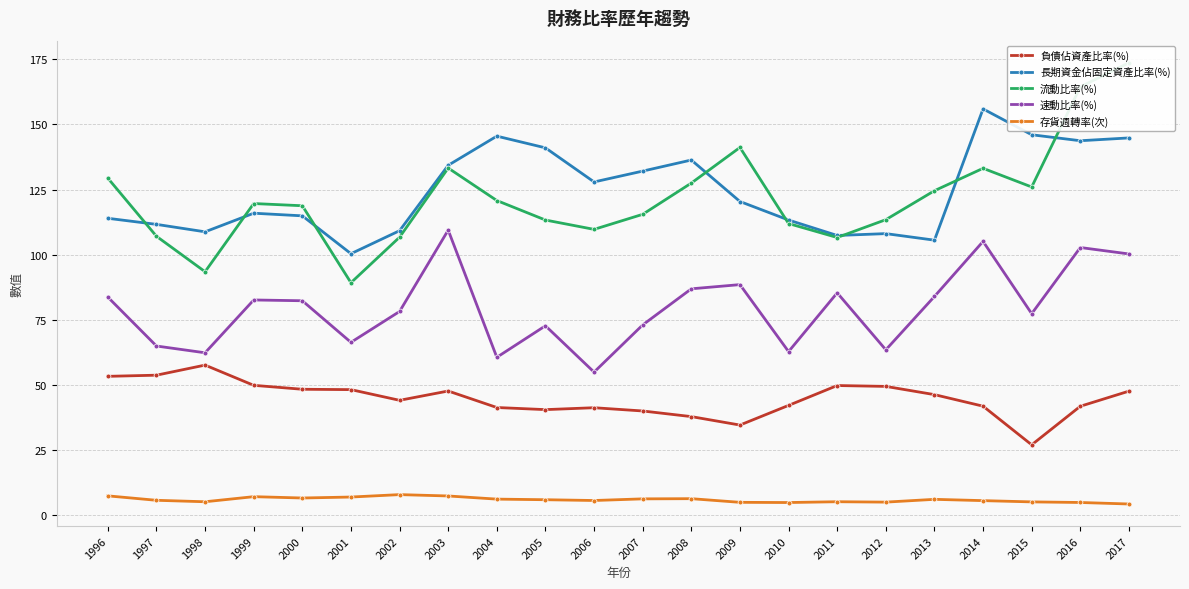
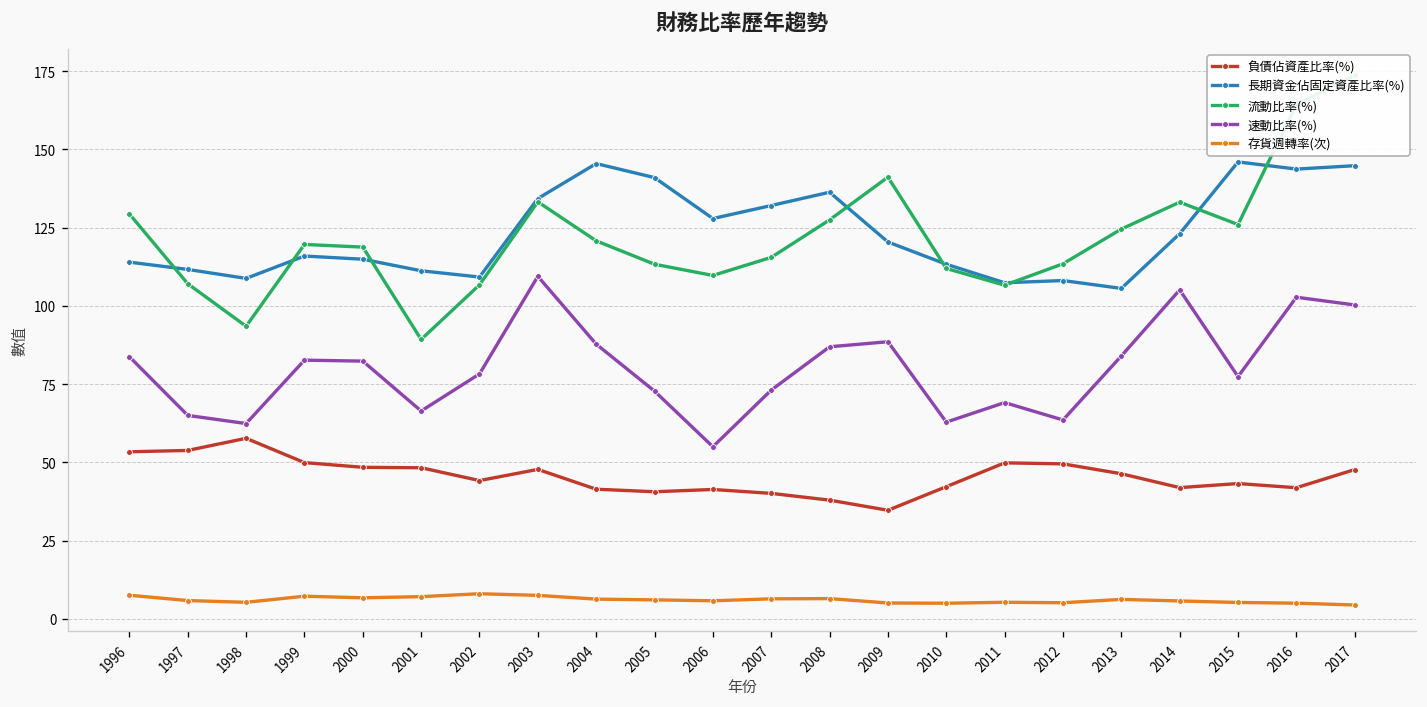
長期資金佔固定資產比率(%), 2001: 100 -> 111
速動比率(%), 2004: 61 -> 88
速動比率(%), 2011: 85 -> 69
長期資金佔固定資產比率(%), 2014: 156 -> 123
負債佔資產比率(%), 2015: 27 -> 43
